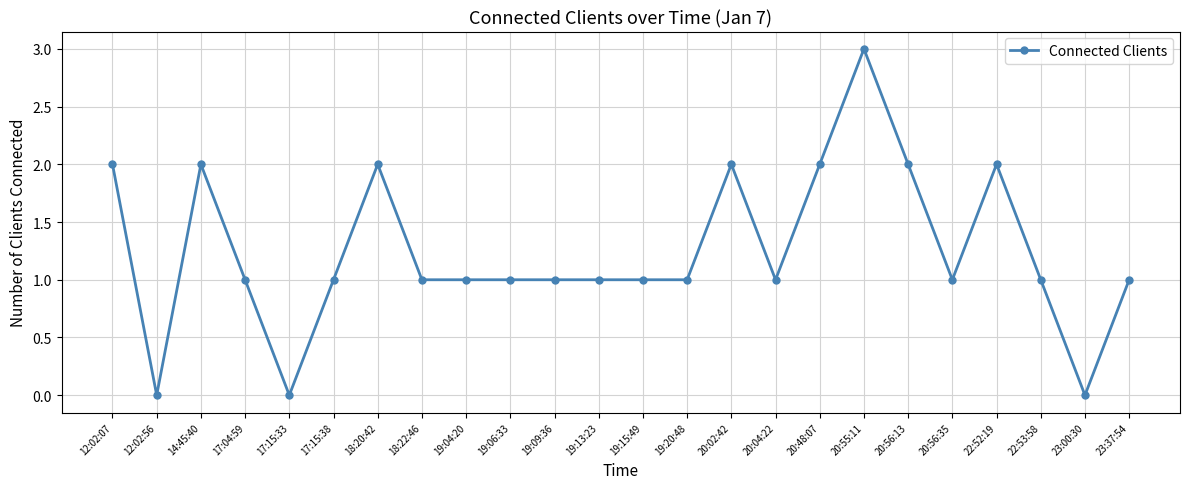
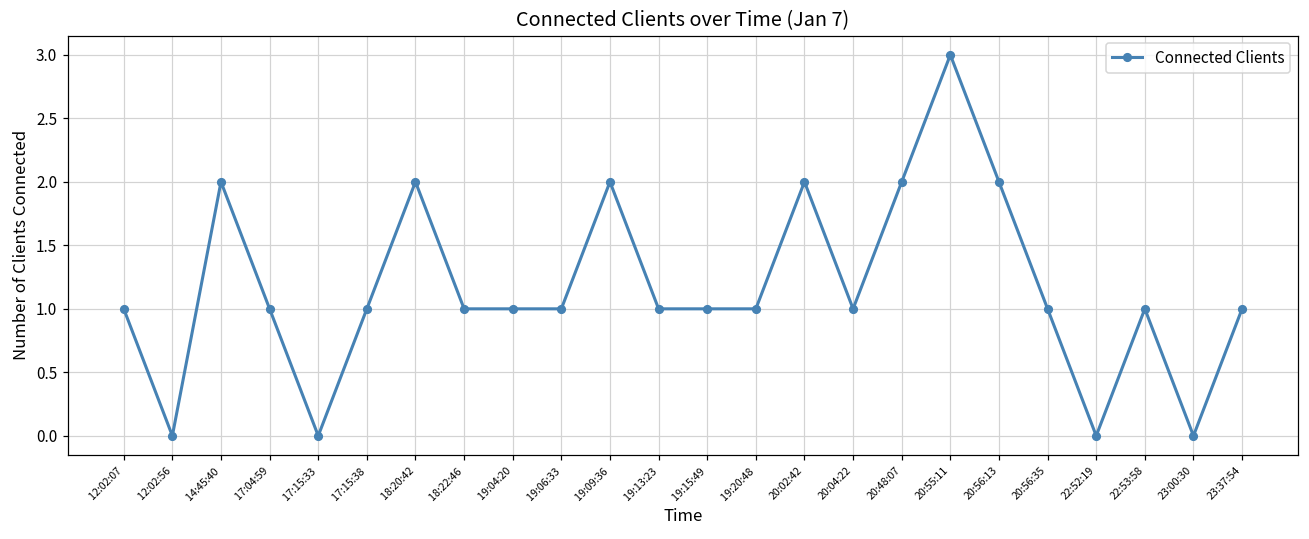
12:02:07: 2 -> 1
19:09:36: 1 -> 2
22:52:19: 2 -> 0
